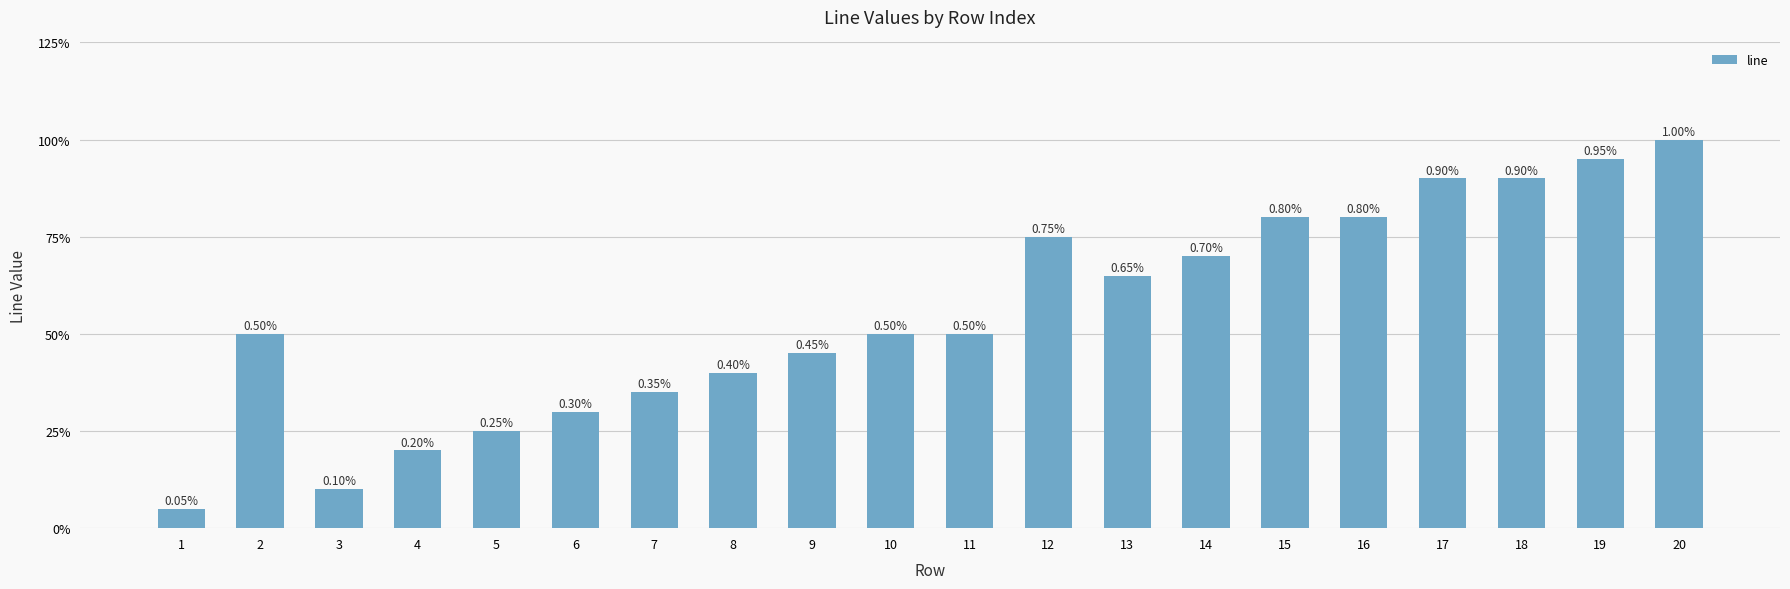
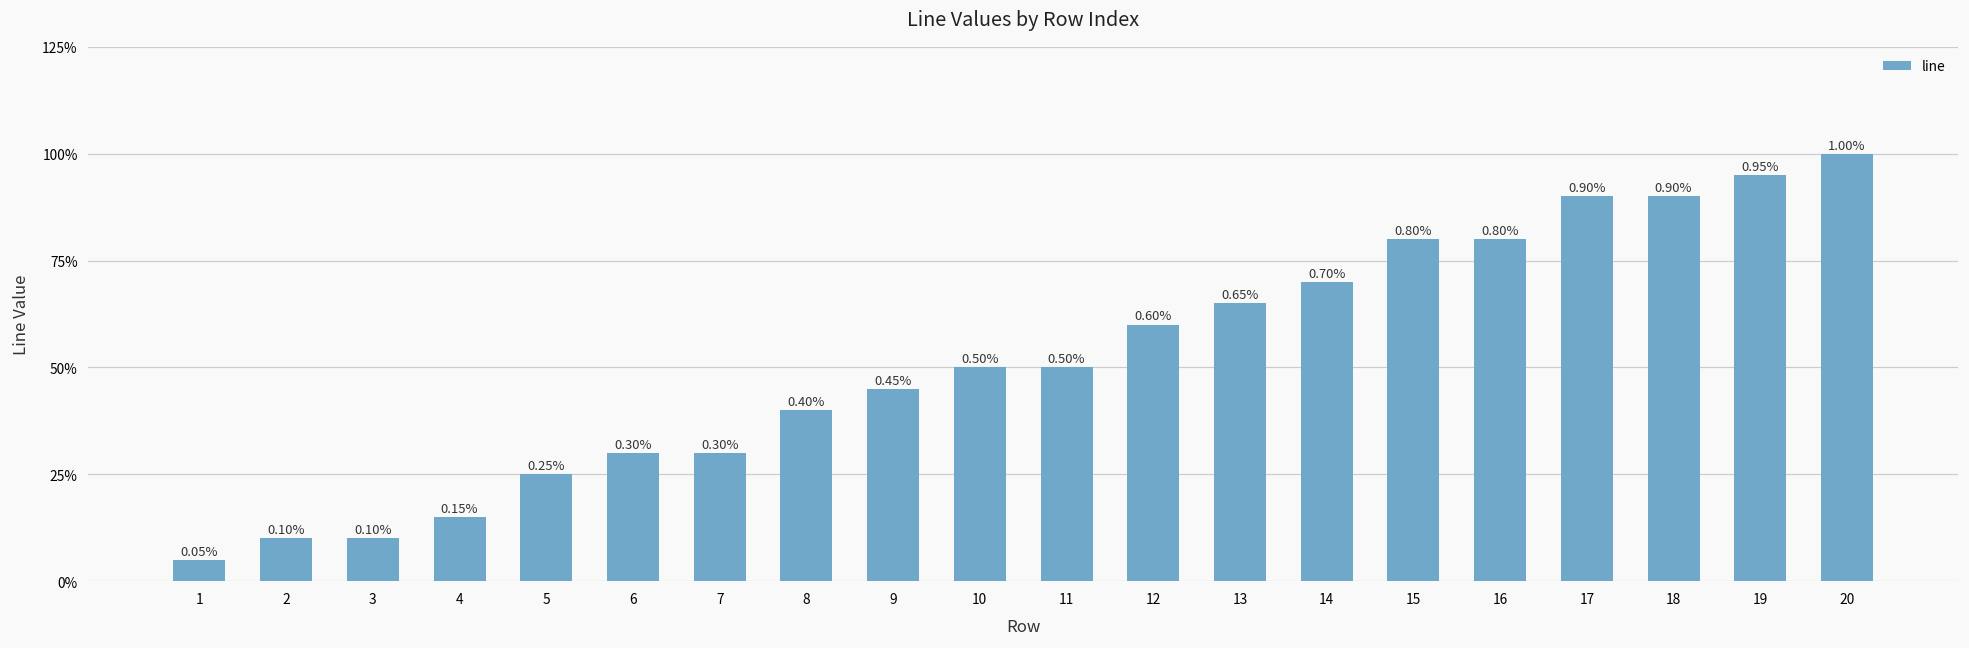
2: 0.50% -> 0.10%
4: 0.20% -> 0.15%
7: 0.35% -> 0.30%
12: 0.75% -> 0.60%
